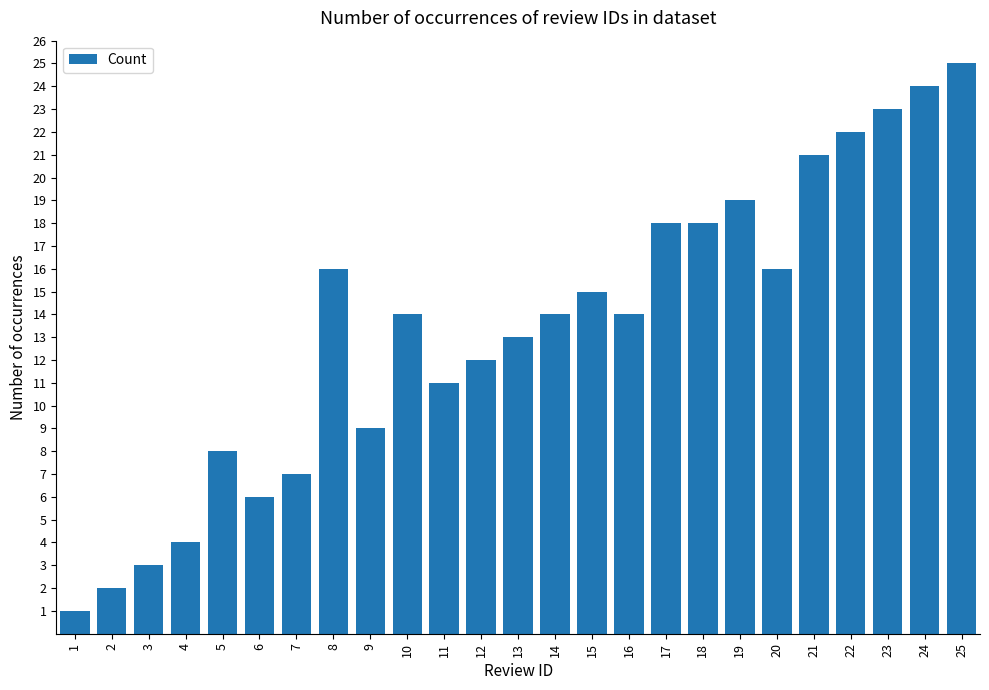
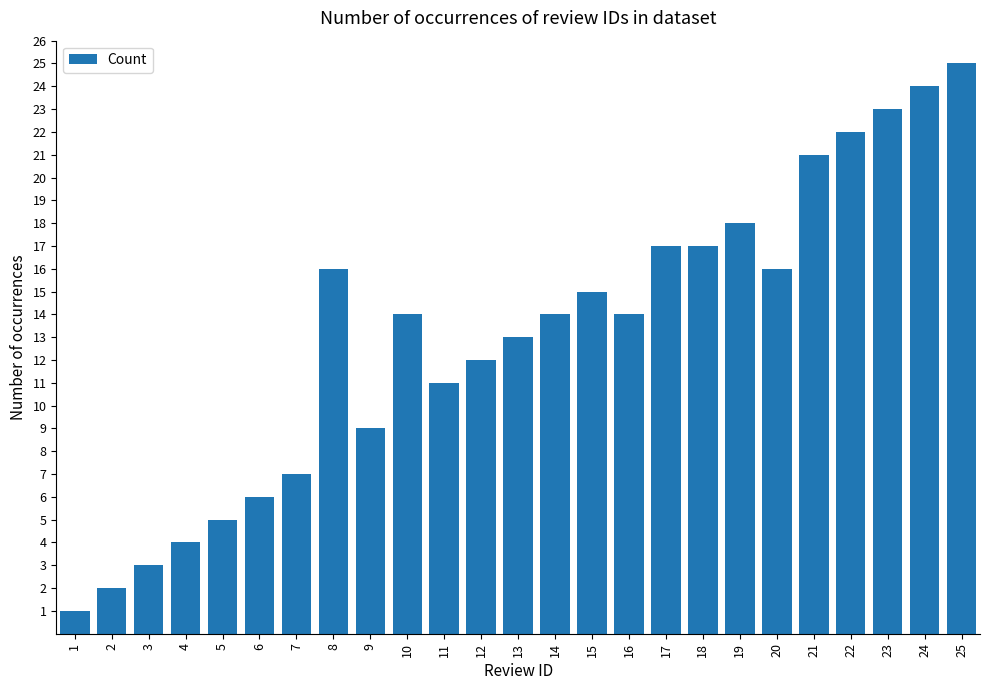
5: 8 -> 5
17: 18 -> 17
18: 18 -> 17
19: 19 -> 18
